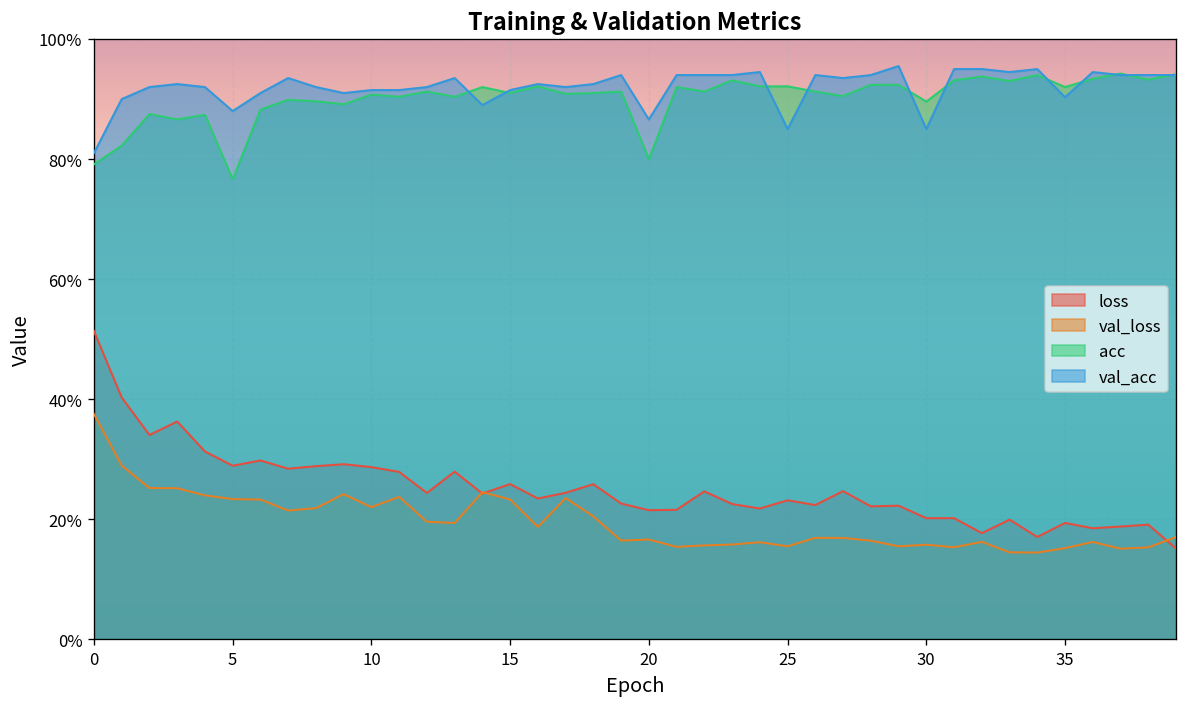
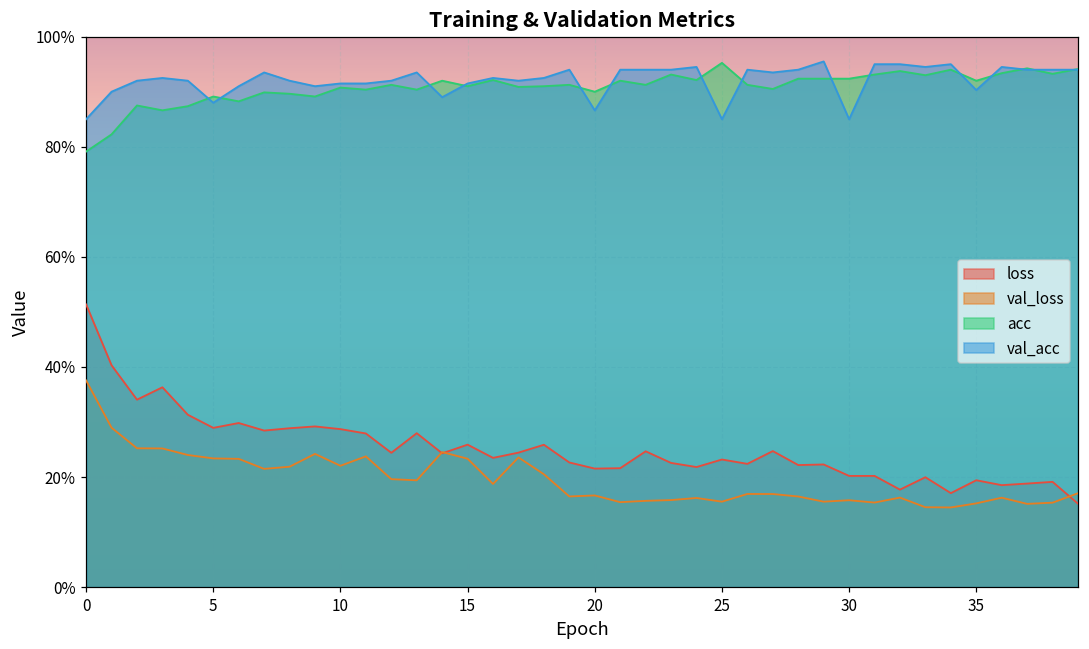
val_acc, 0: 81% -> 85%
acc, 5: 77% -> 89%
acc, 20: 80% -> 90%
acc, 25: 92% -> 95%
acc, 30: 90% -> 92%
